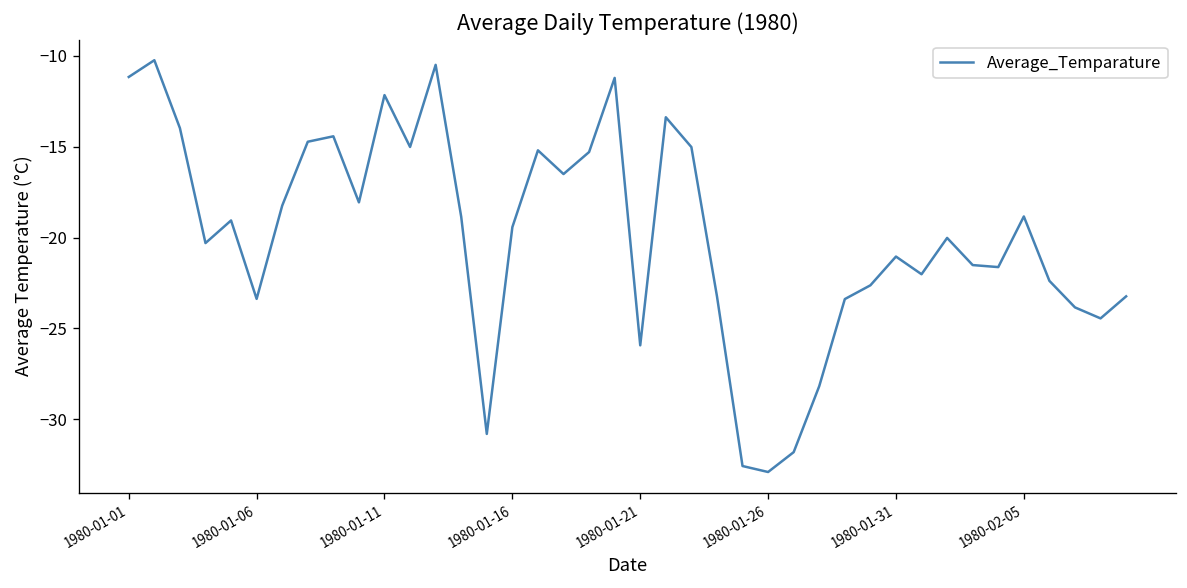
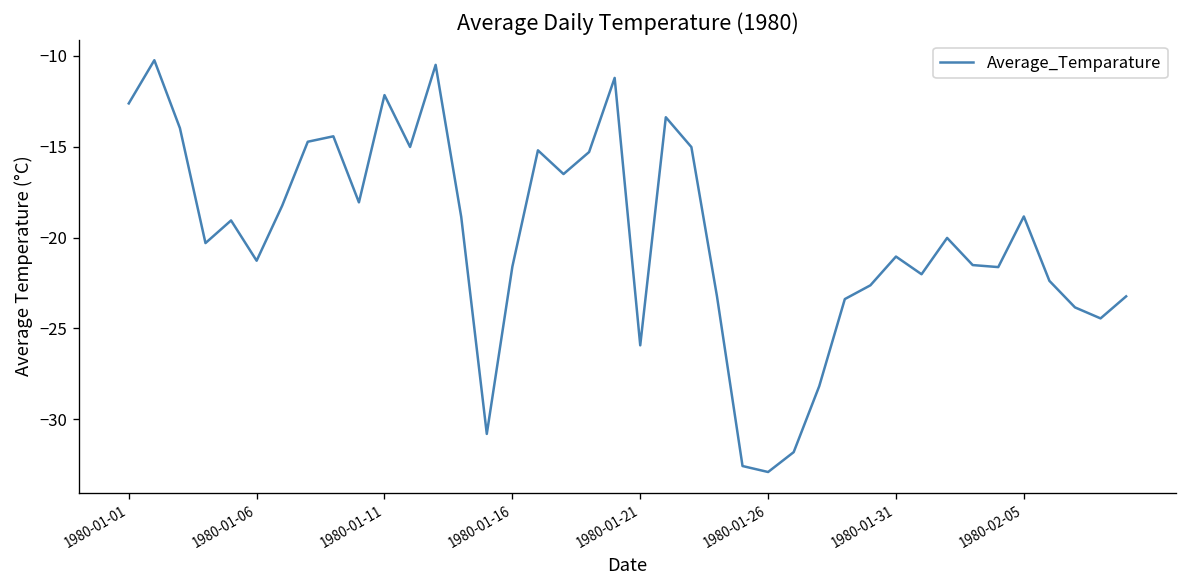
1980-01-01: -11.2 -> -12.6
1980-01-06: -23.4 -> -21.3
1980-01-16: -19.4 -> -21.6
